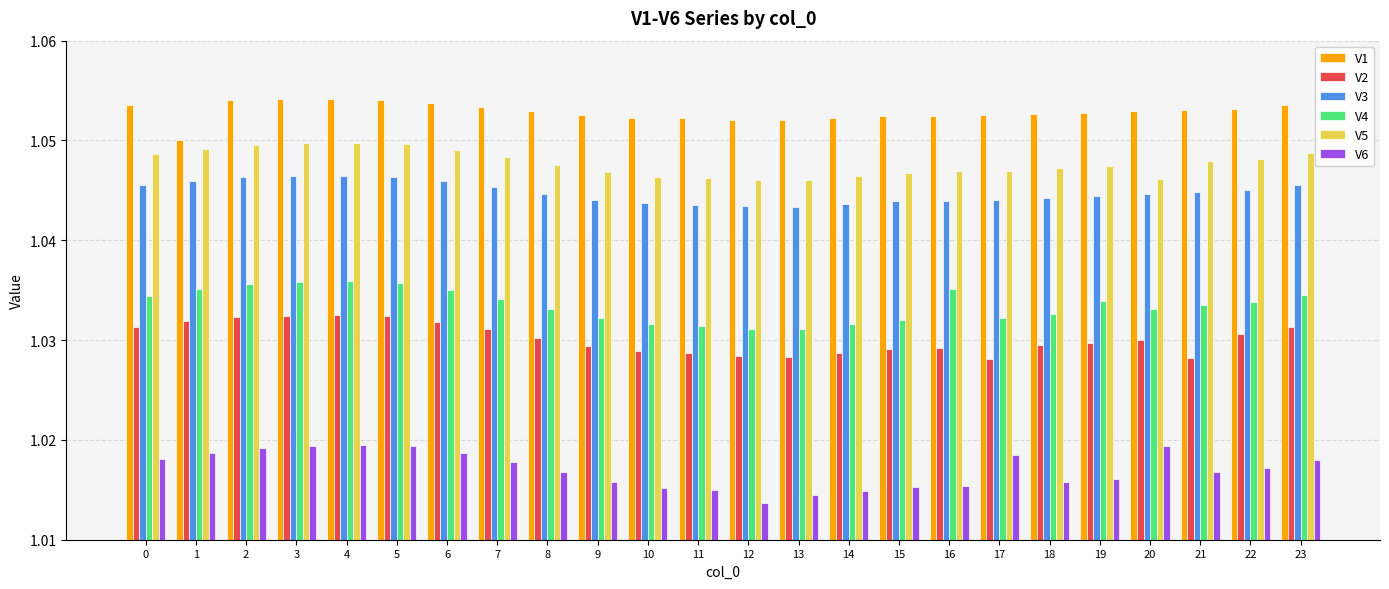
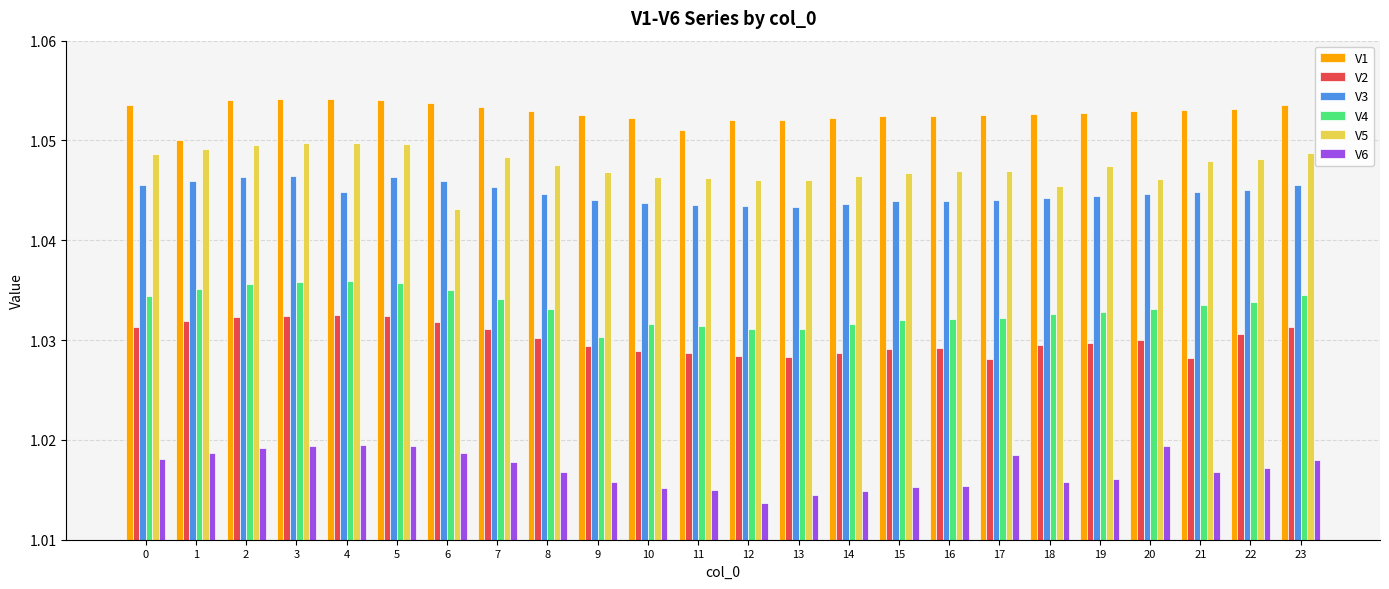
V3, 4: 1.046 -> 1.045
V5, 6: 1.049 -> 1.043
V4, 9: 1.032 -> 1.030
V1, 11: 1.052 -> 1.051
V4, 16: 1.035 -> 1.032
V5, 18: 1.047 -> 1.045
V4, 19: 1.034 -> 1.033
